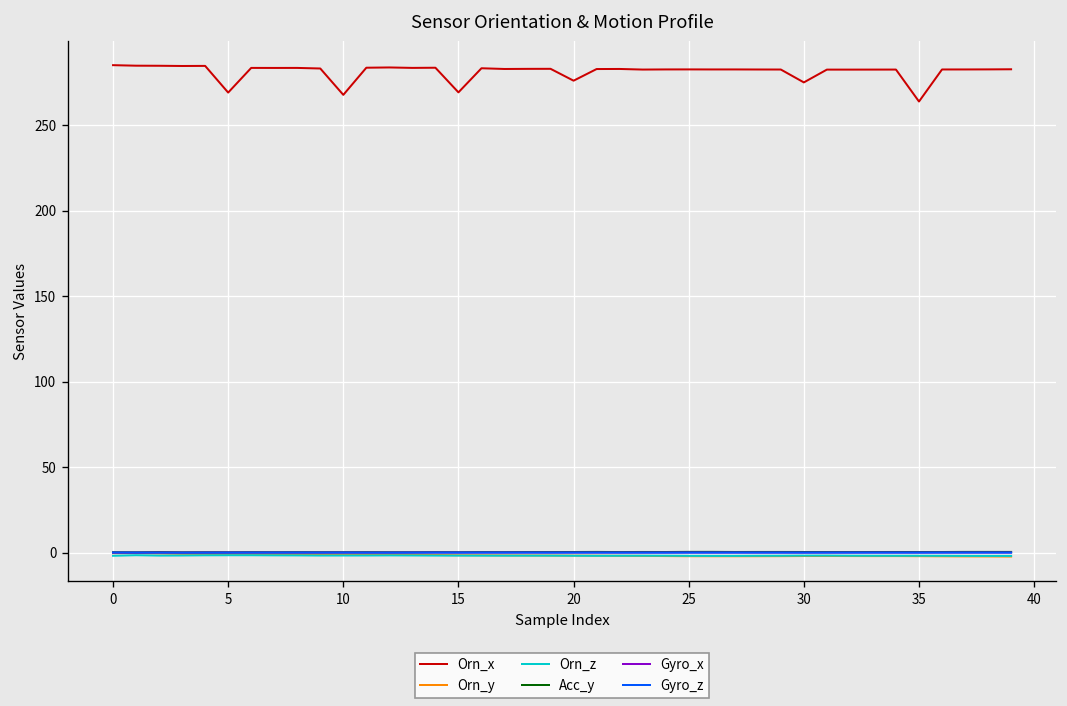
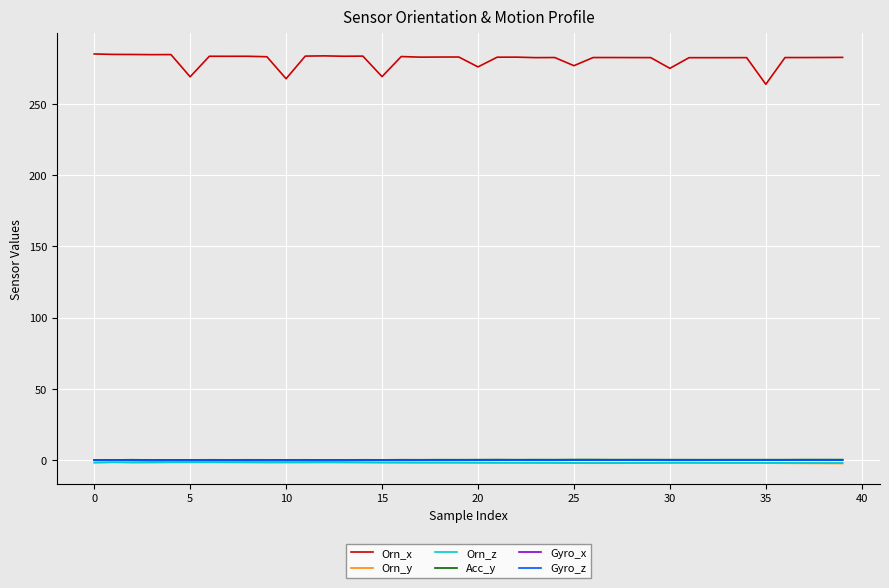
Orn_x, 25: 283 -> 277
